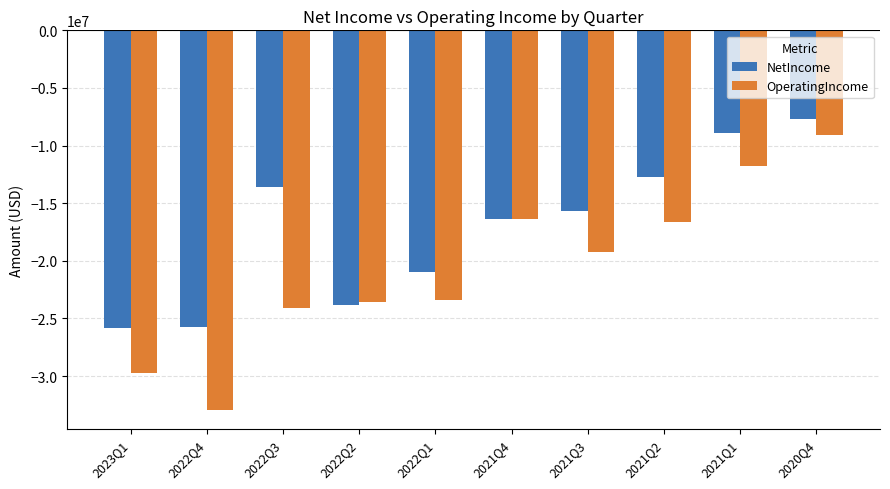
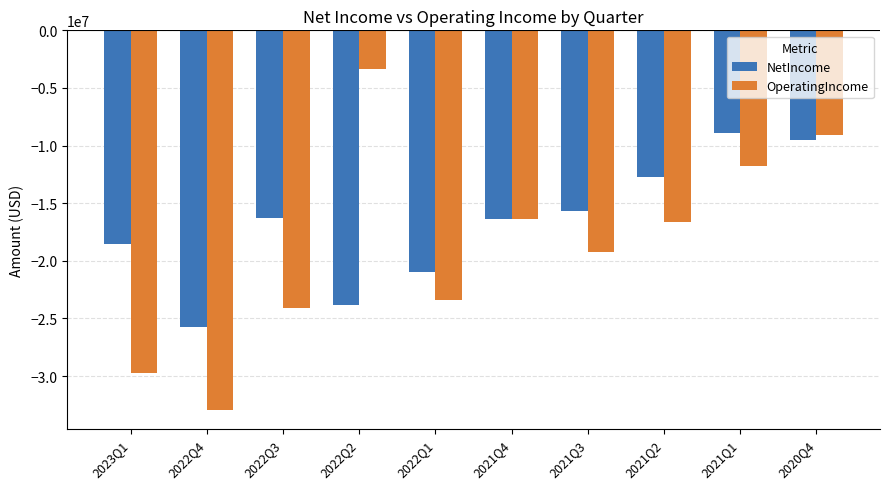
NetIncome, 2023Q1: -25900000 -> -18500000
NetIncome, 2022Q3: -13600000 -> -16200000
OperatingIncome, 2022Q2: -23600000 -> -3400000
NetIncome, 2020Q4: -7700000 -> -9500000
